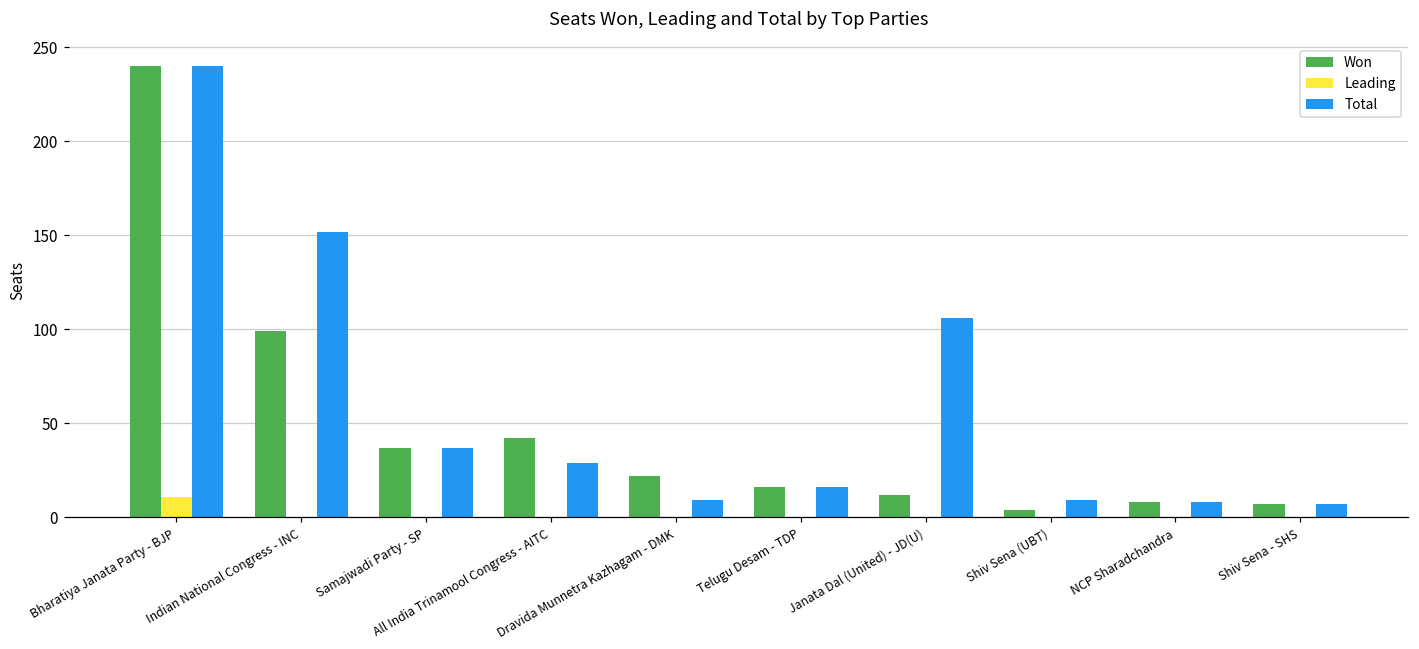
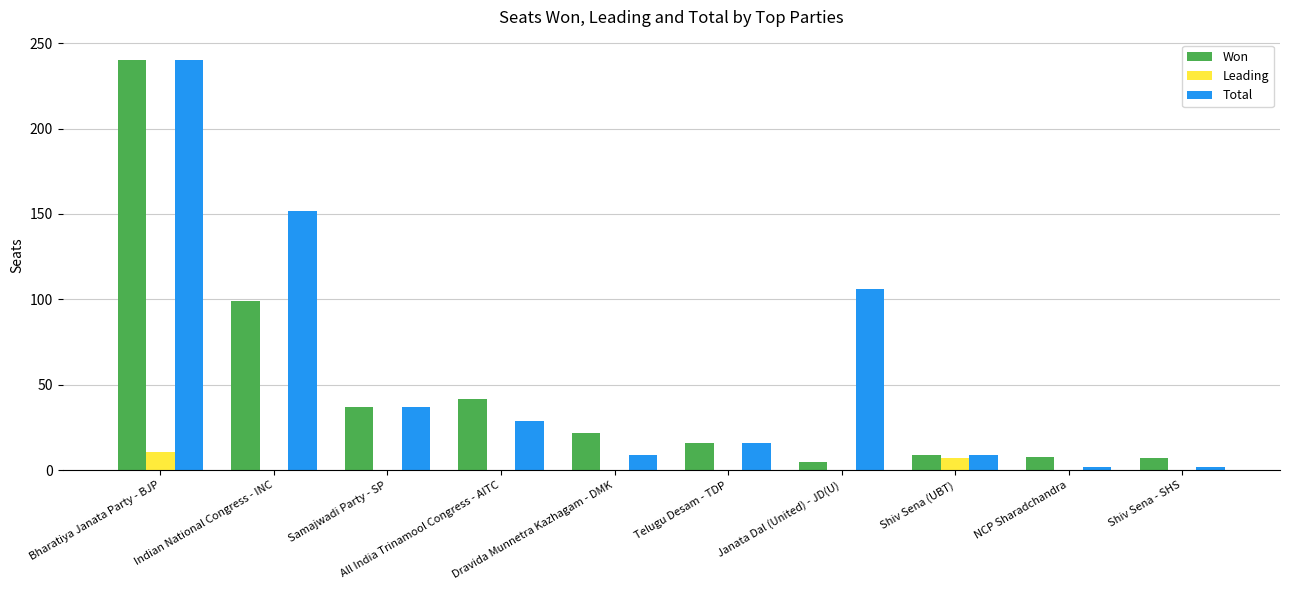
Won, Janata Dal (United) - JD(U): 12 -> 5
Won, Shiv Sena (UBT): 4 -> 9
Leading, Shiv Sena (UBT): 0 -> 7
Total, NCP Sharadchandra: 8 -> 2
Total, Shiv Sena - SHS: 7 -> 2
